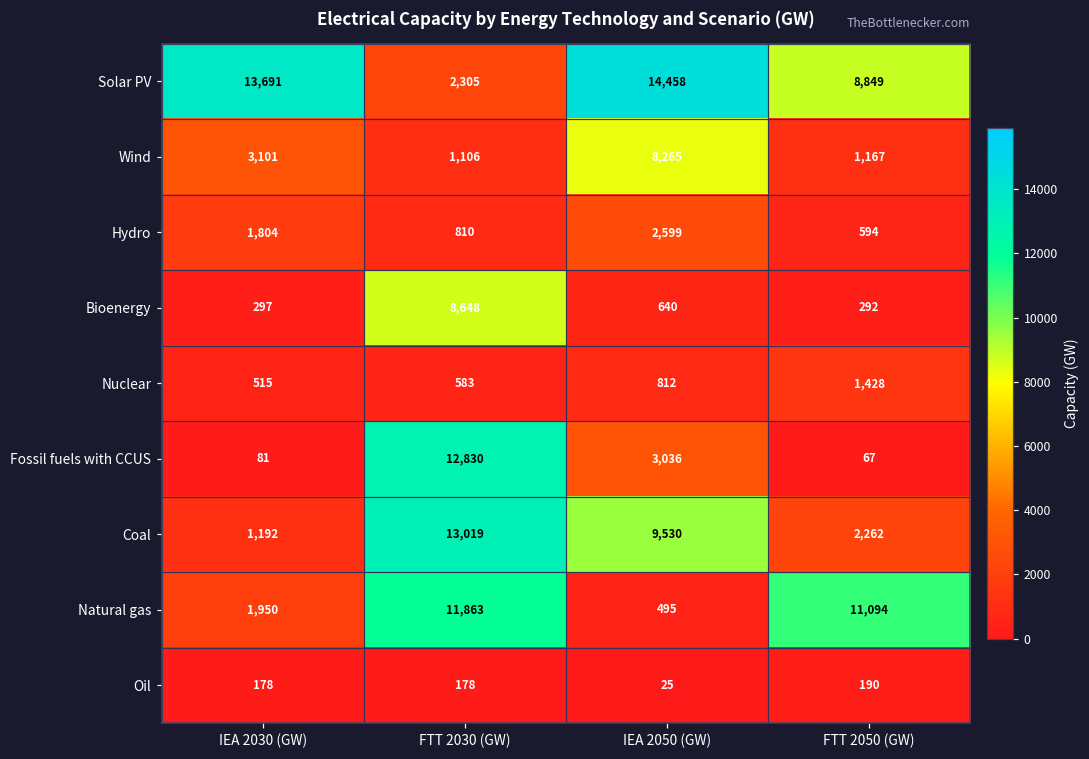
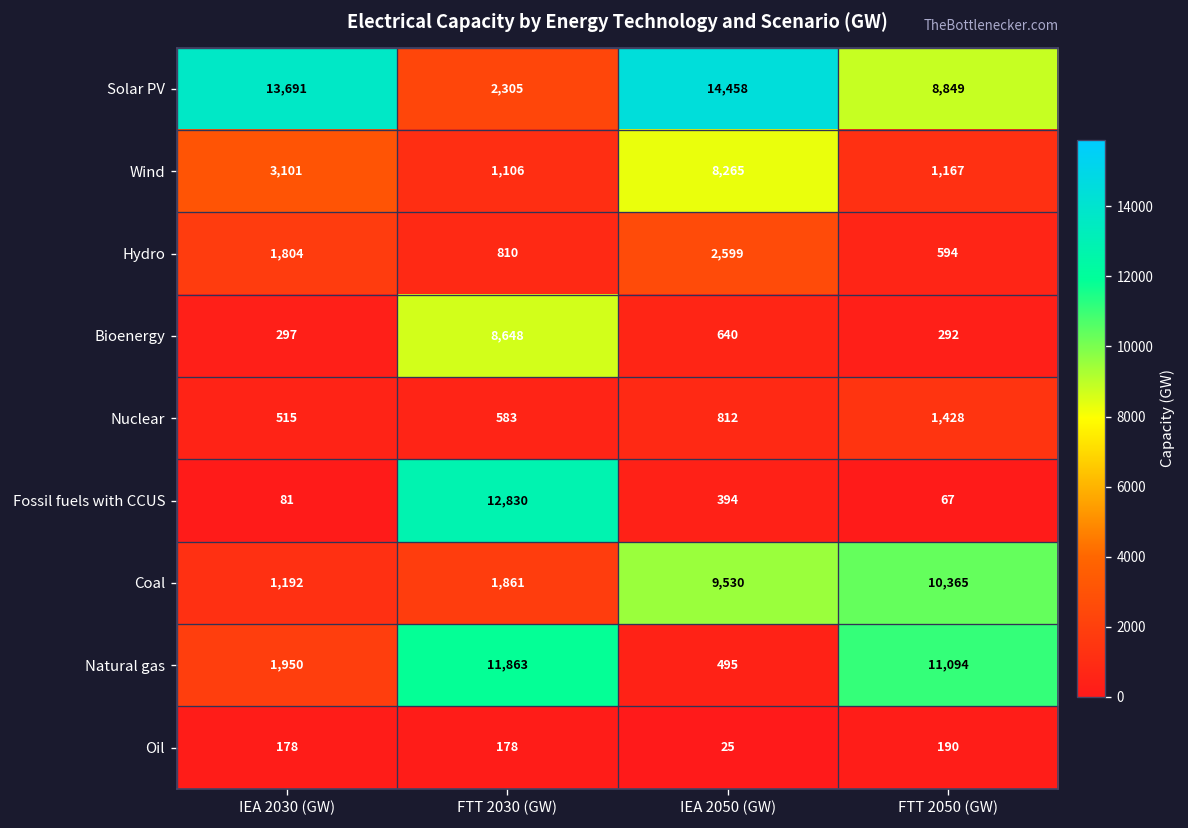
Fossil fuels with CCUS, IEA 2050 (GW): 3,036 -> 394
Coal, FTT 2030 (GW): 13,019 -> 1,861
Coal, FTT 2050 (GW): 2,262 -> 10,365
